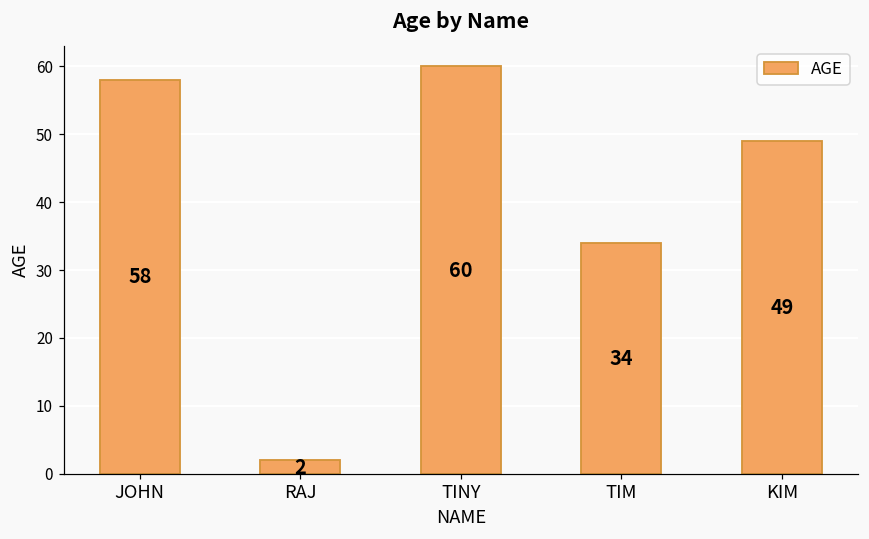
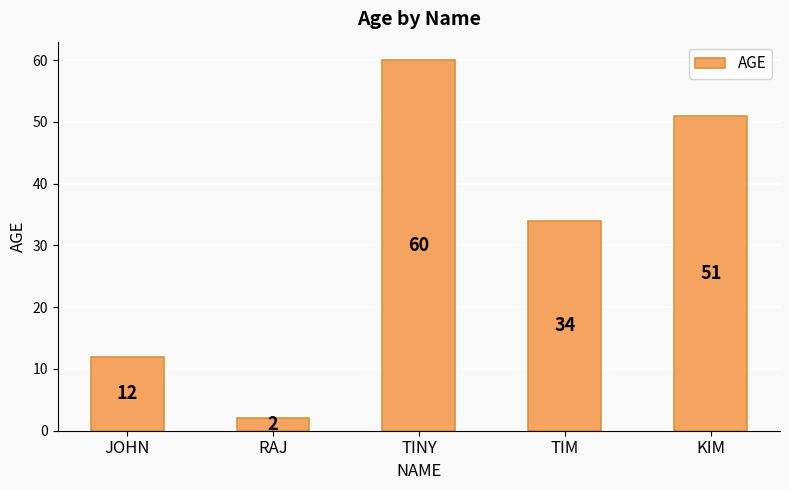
JOHN: 58 -> 12
KIM: 49 -> 51
